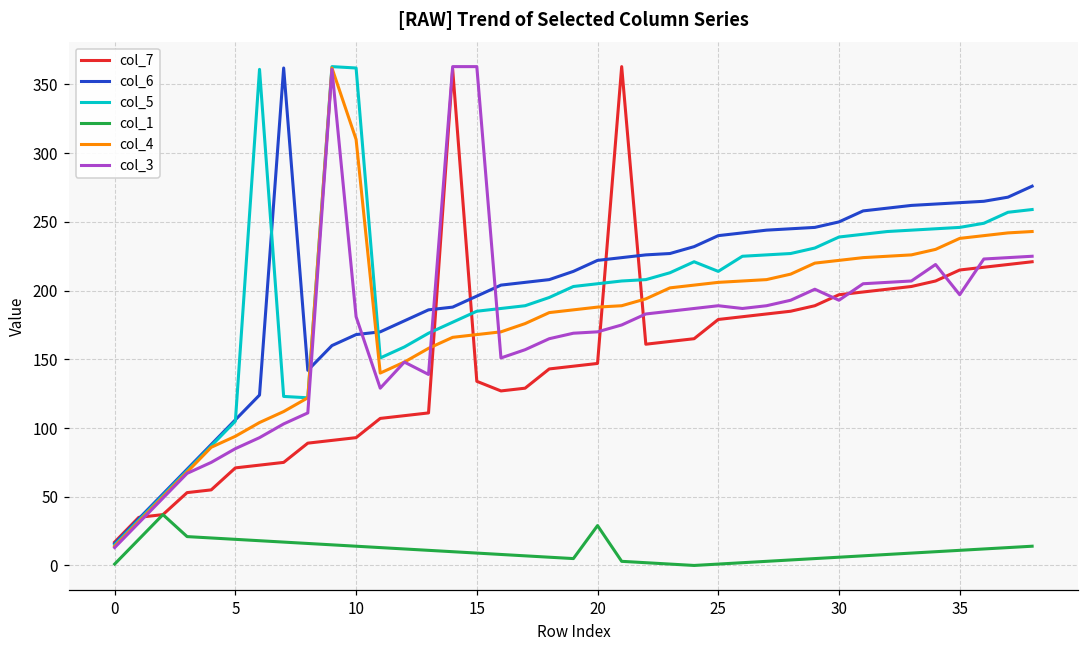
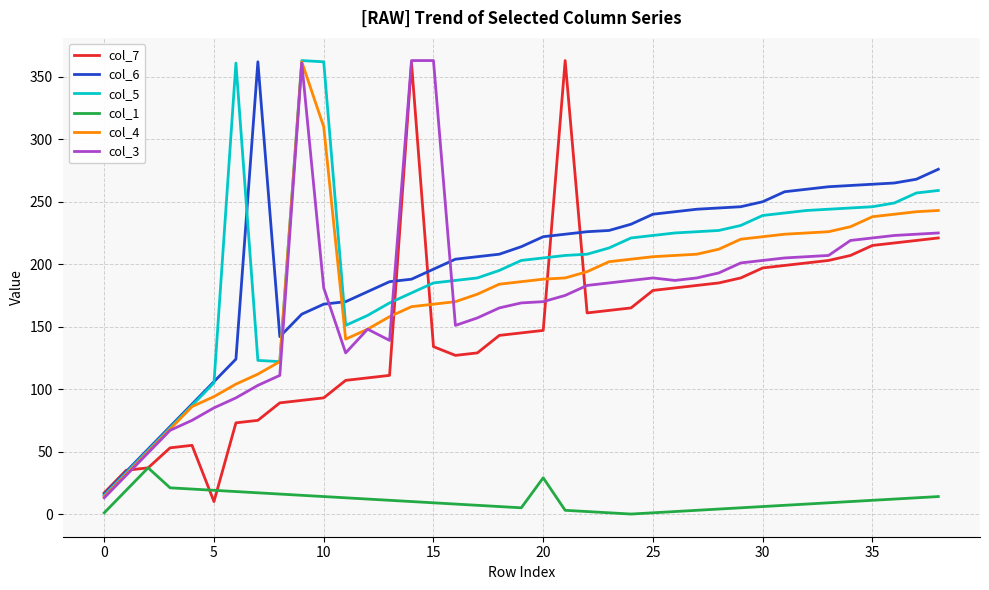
col_7, 5: 71 -> 10
col_5, 25: 214 -> 223
col_3, 30: 193 -> 203
col_3, 35: 197 -> 221
